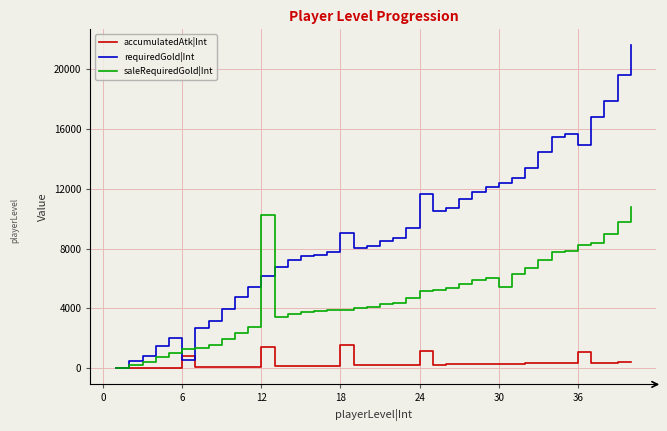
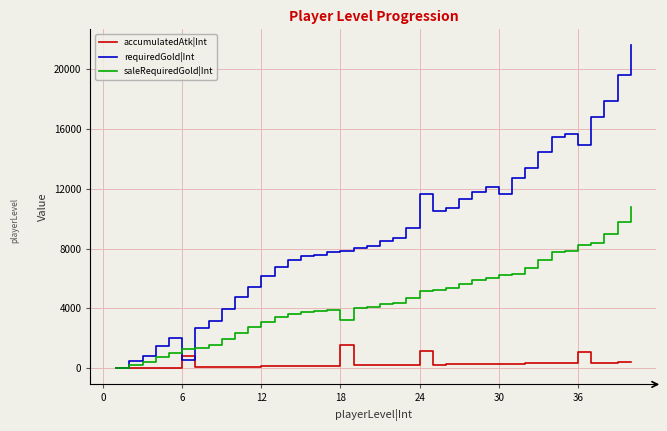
accumulatedAtk|Int, 12: 1400 -> 100
saleRequiredGold|Int, 12: 10200 -> 3100
requiredGold|Int, 18: 9100 -> 7900
saleRequiredGold|Int, 18: 3900 -> 3200
requiredGold|Int, 30: 12400 -> 11700
saleRequiredGold|Int, 30: 5400 -> 6200
